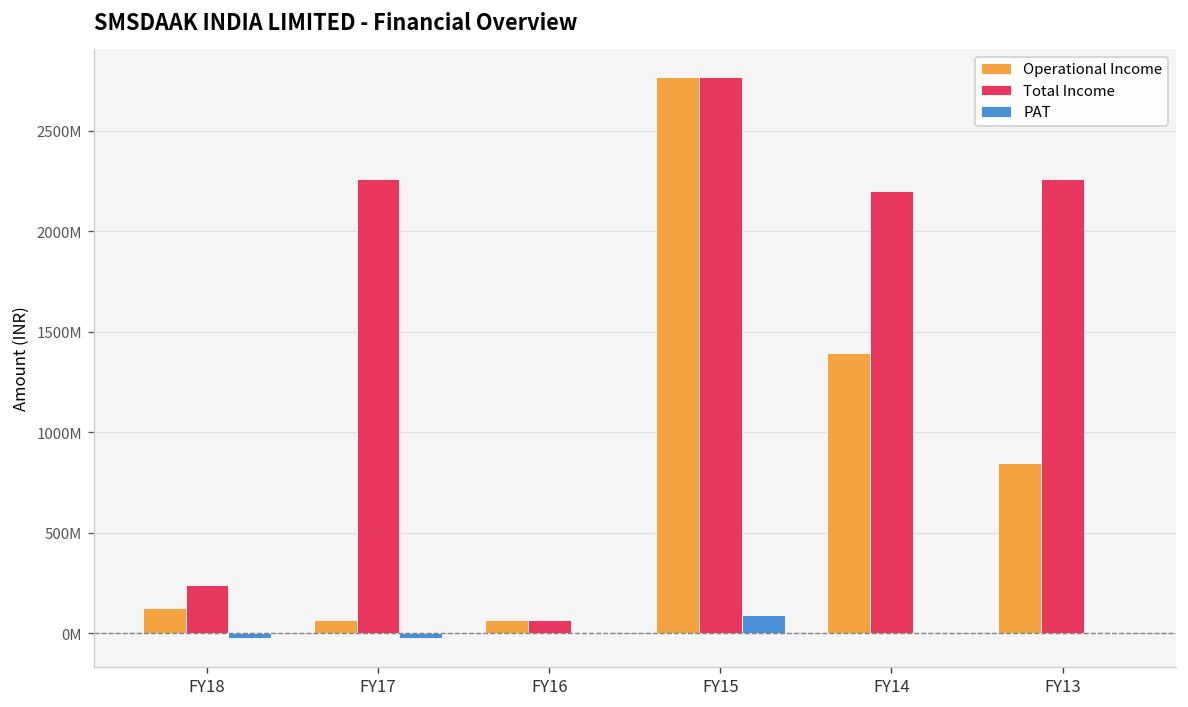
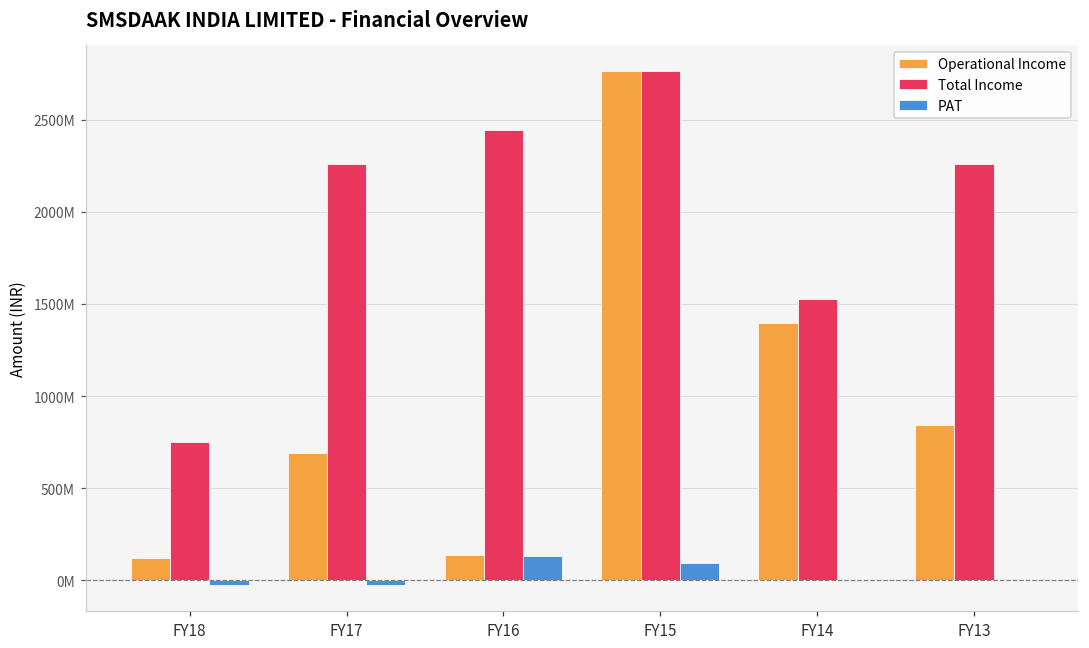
Total Income, FY18: 240000000 -> 750000000
Operational Income, FY17: 70000000 -> 690000000
Operational Income, FY16: 70000000 -> 140000000
Total Income, FY16: 70000000 -> 2450000000
PAT, FY16: 0 -> 130000000
Total Income, FY14: 2200000000 -> 1530000000
